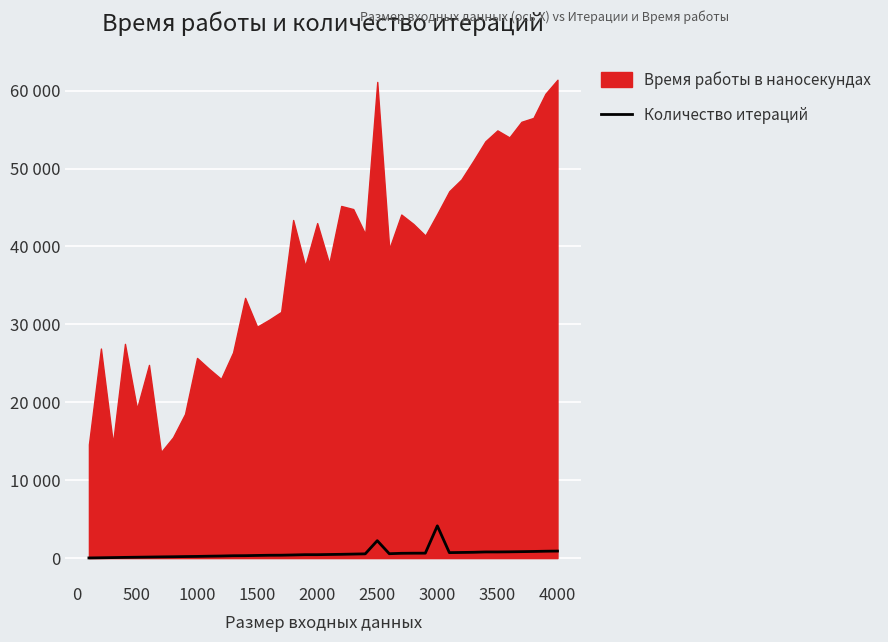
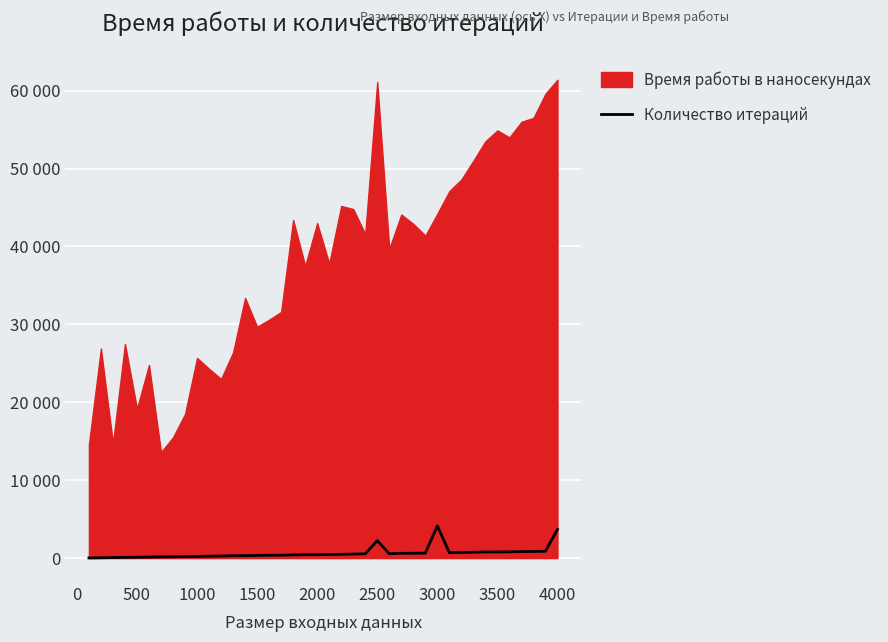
Количество итераций, 4000: 1000 -> 4000
